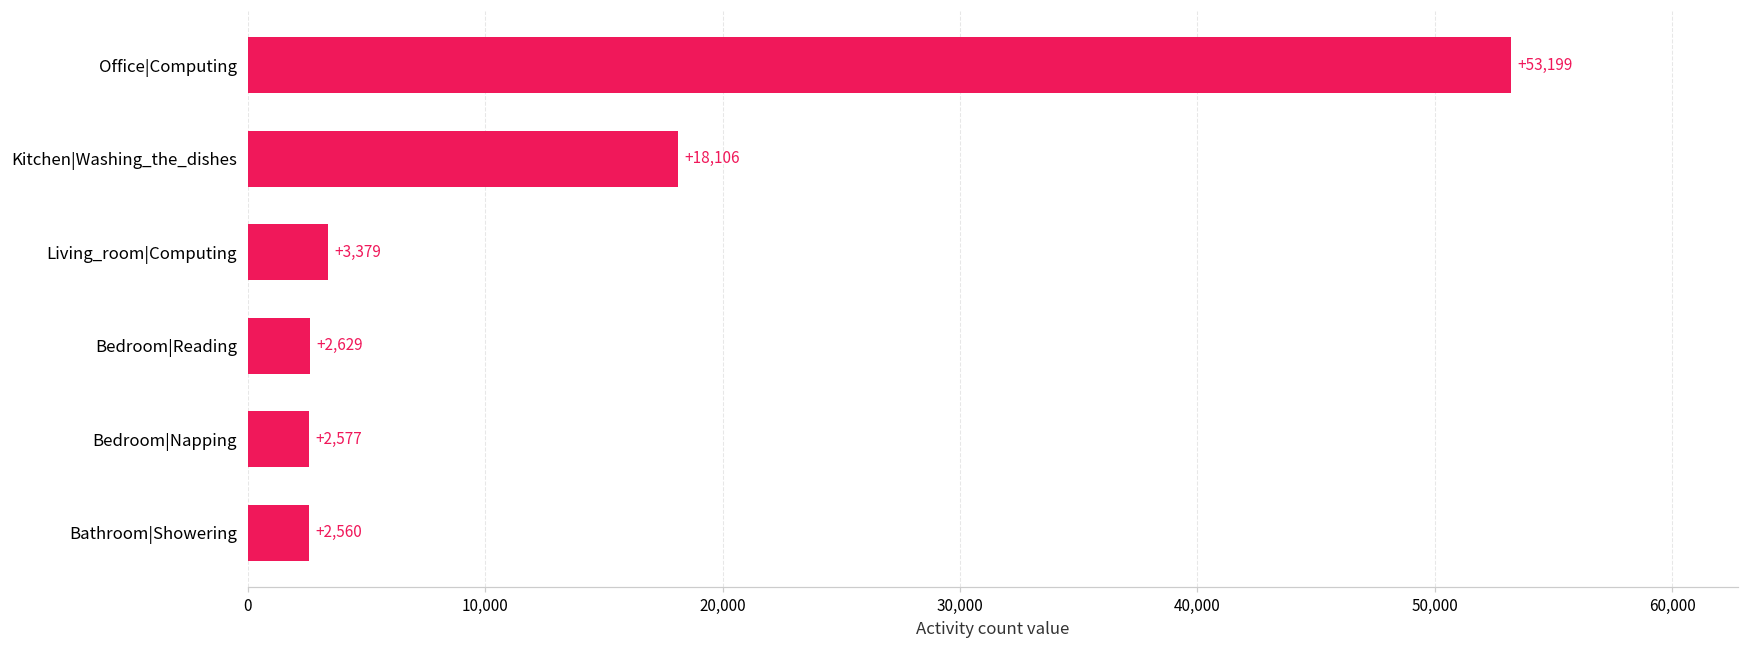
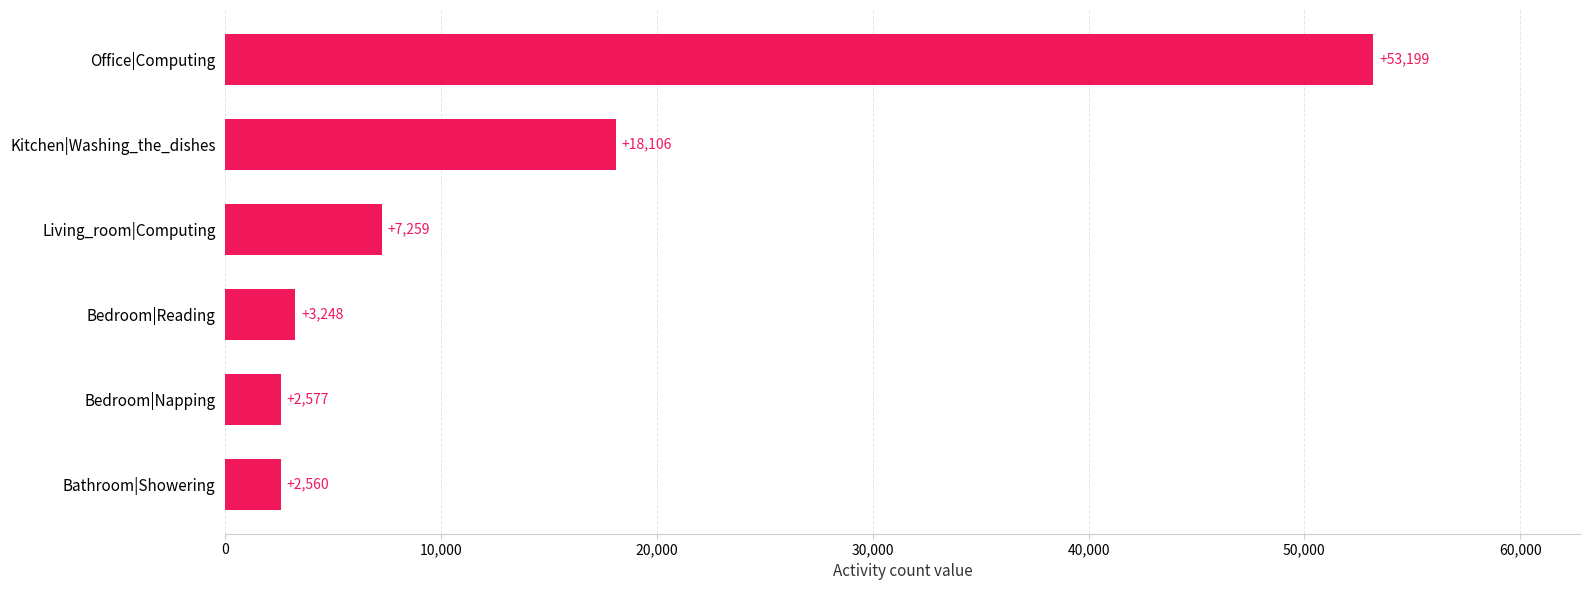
Living_room|Computing: +3,379 -> +7,259
Bedroom|Reading: +2,629 -> +3,248
